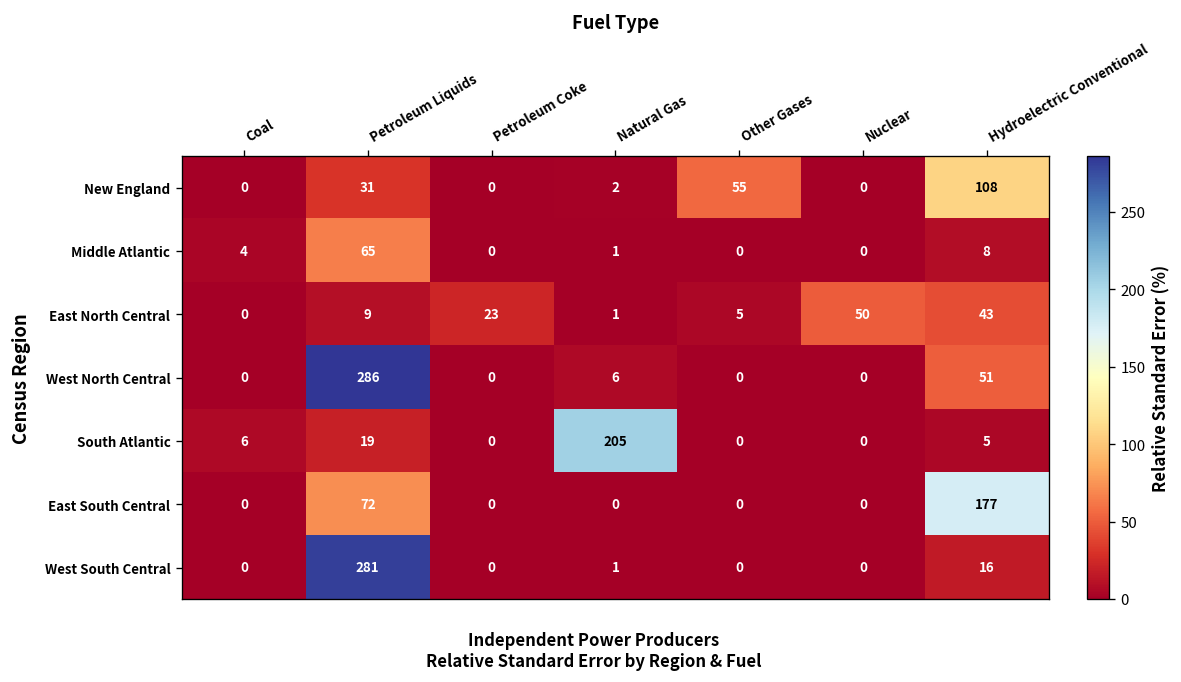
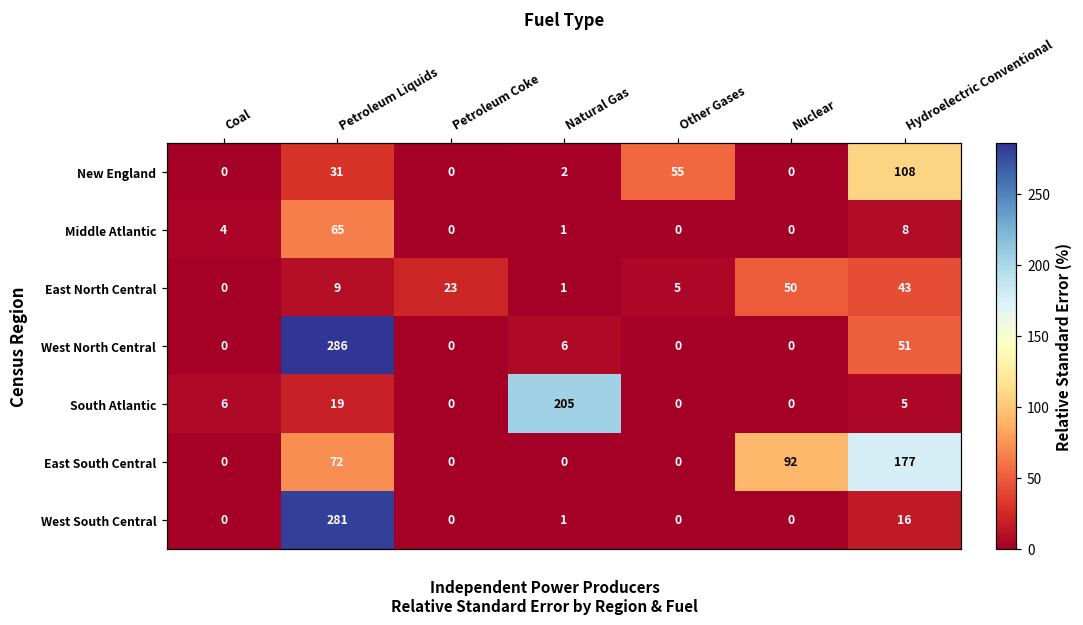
East South Central, Nuclear: 0 -> 92
